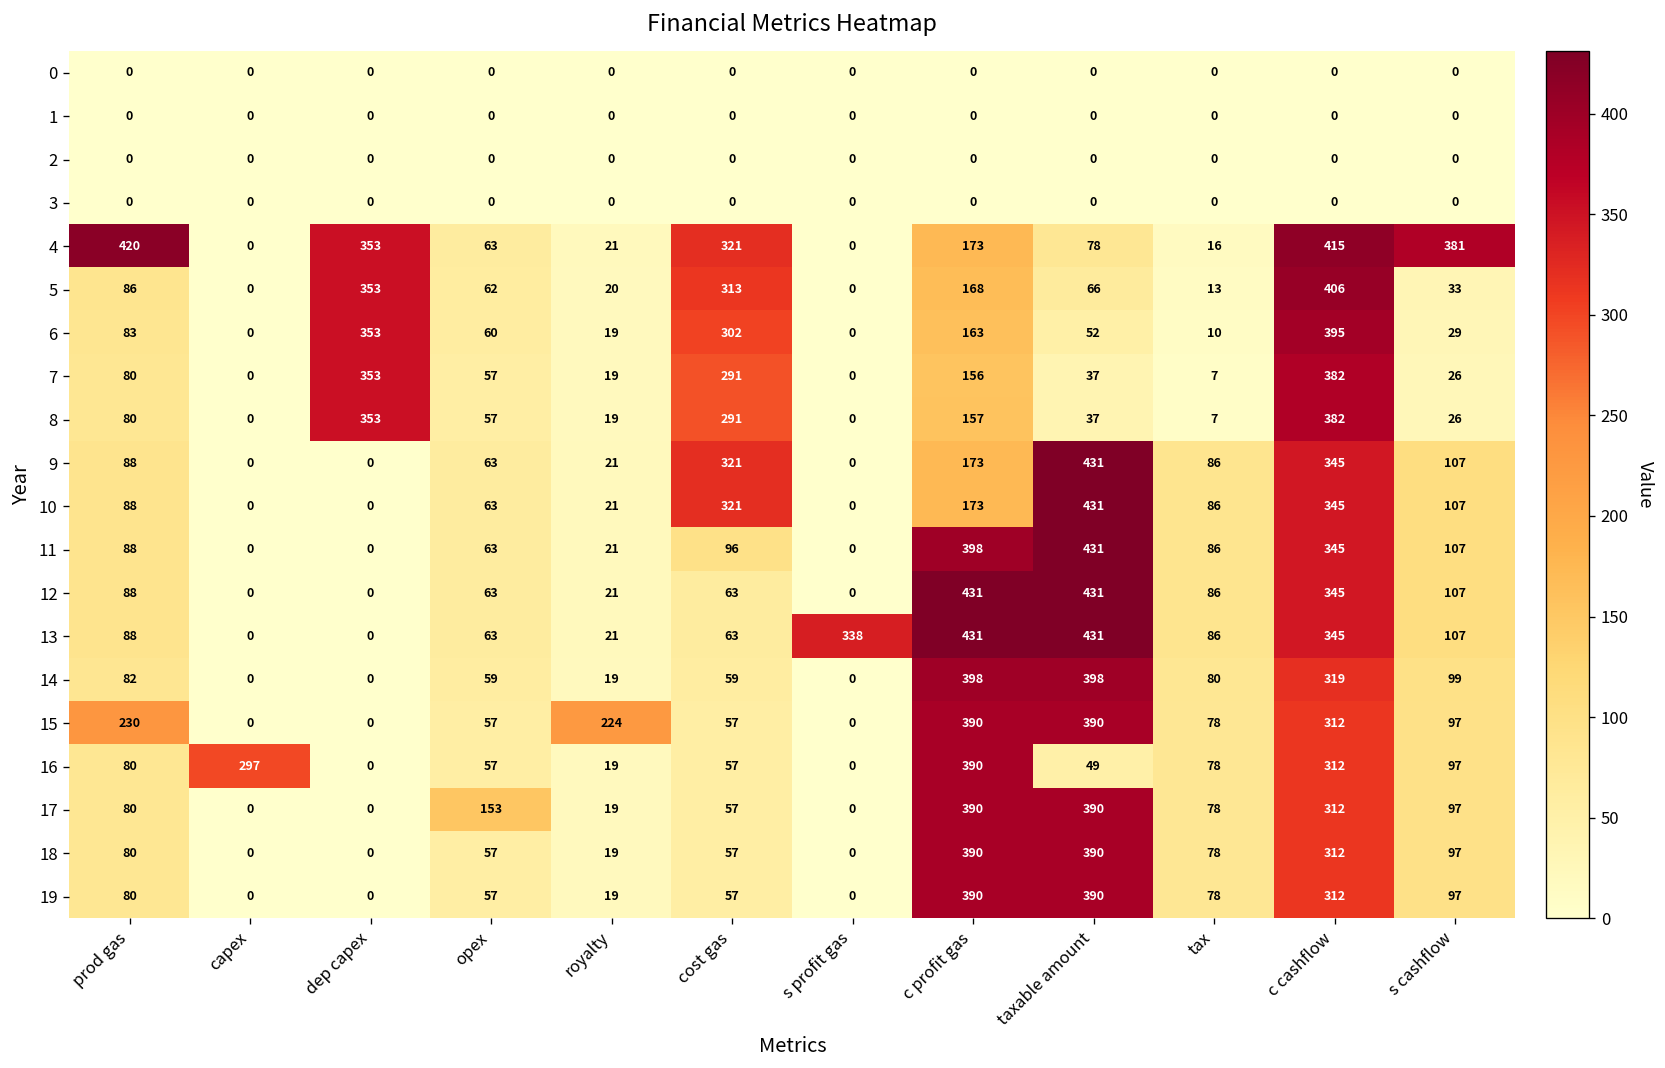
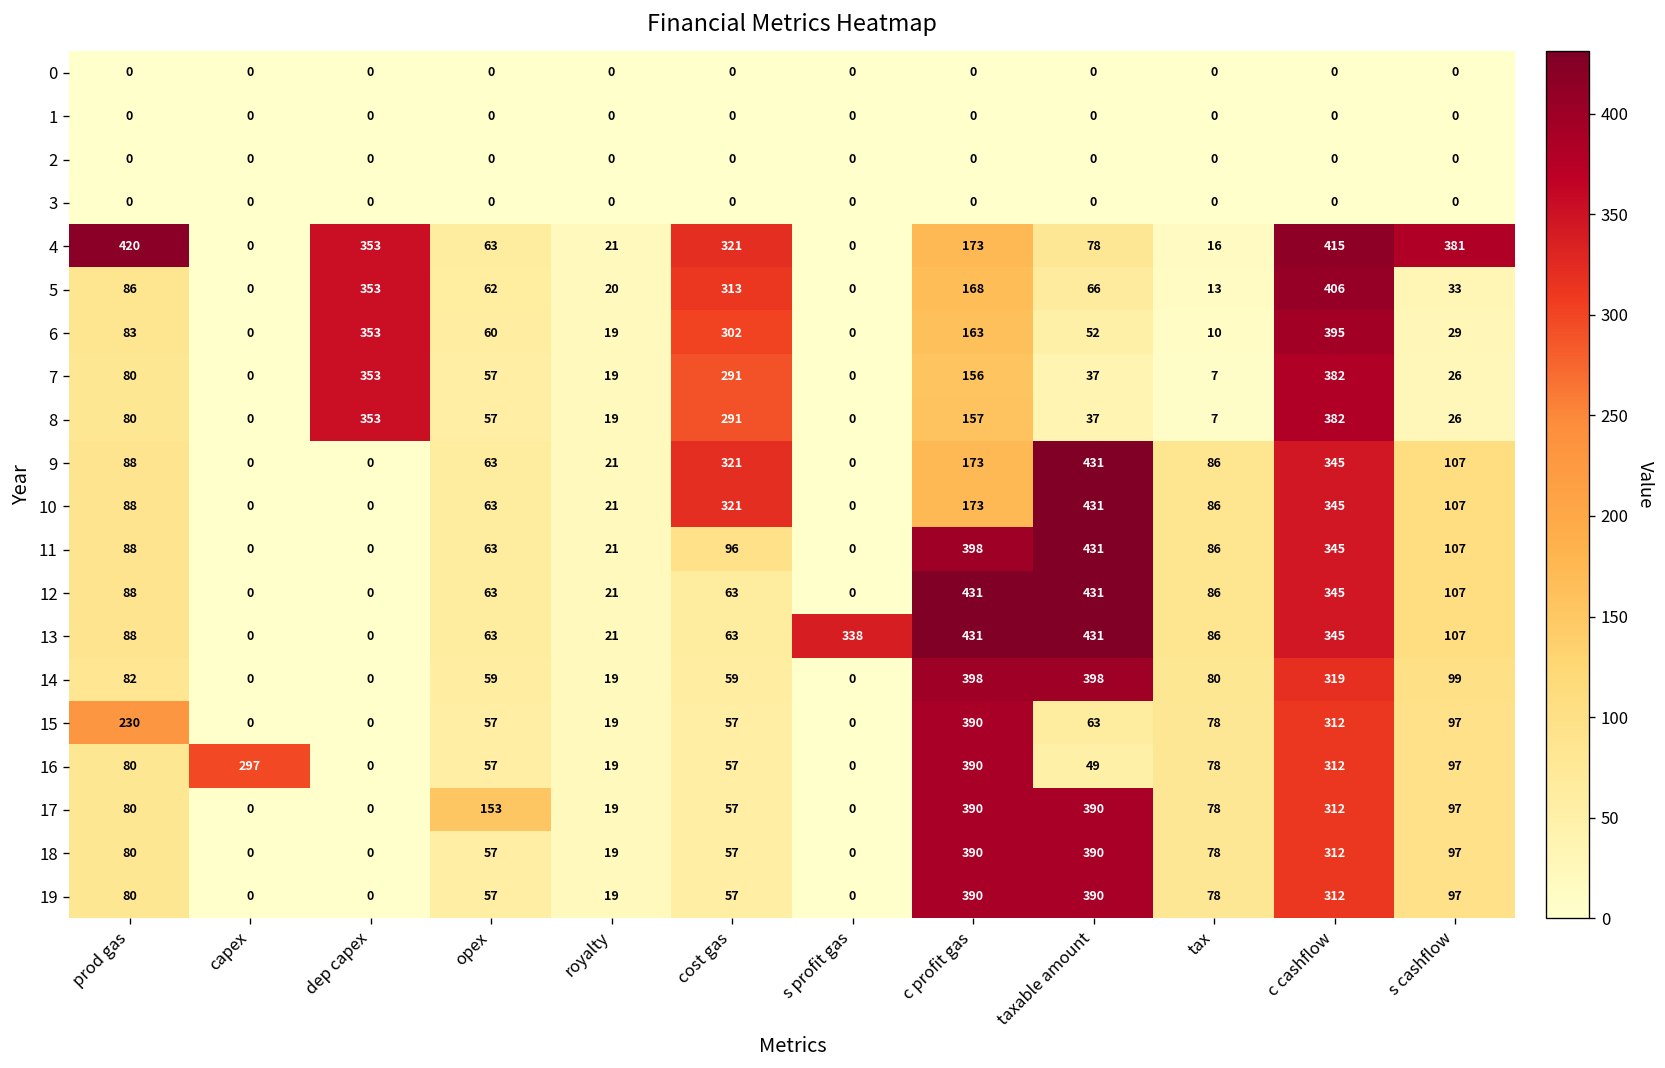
15, royalty: 224 -> 19
15, taxable amount: 390 -> 63
